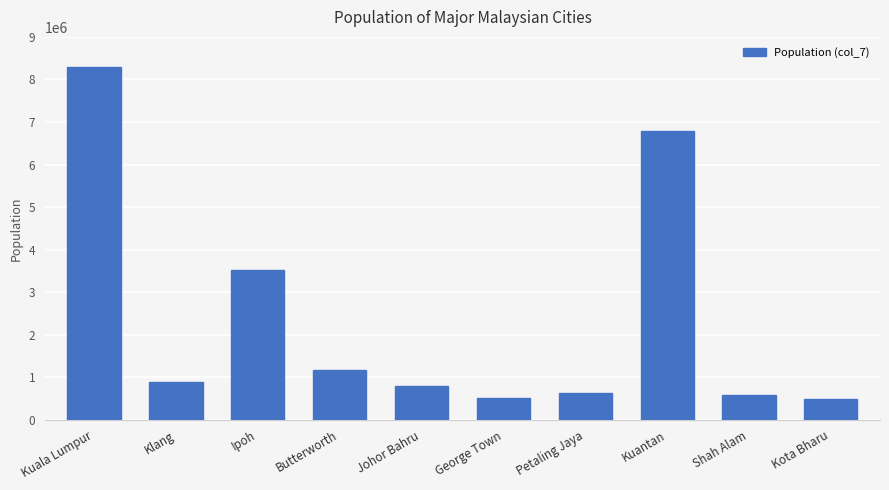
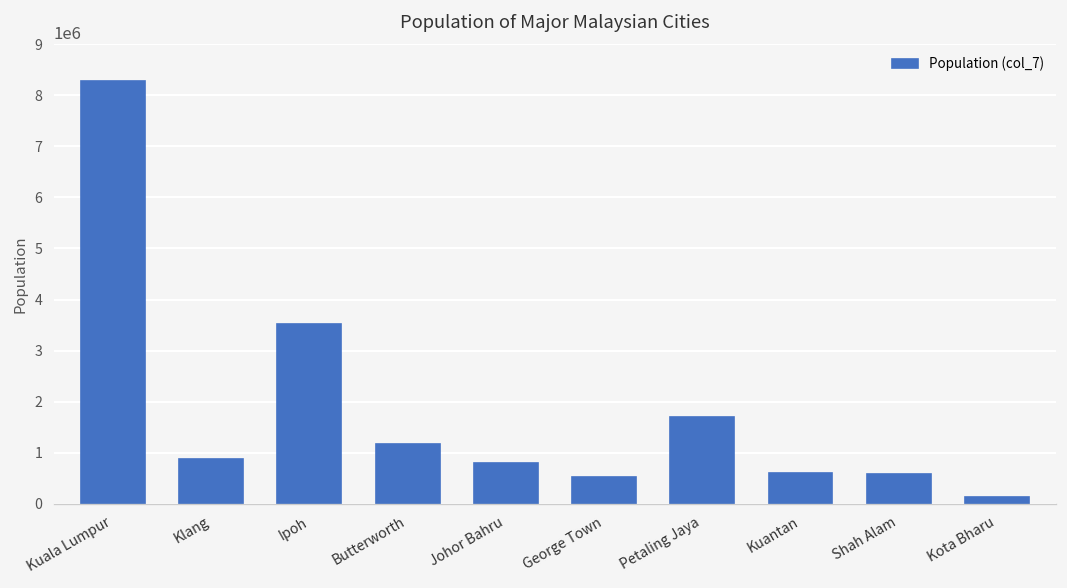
Petaling Jaya: 600000 -> 1700000
Kuantan: 6800000 -> 600000
Kota Bharu: 500000 -> 100000
